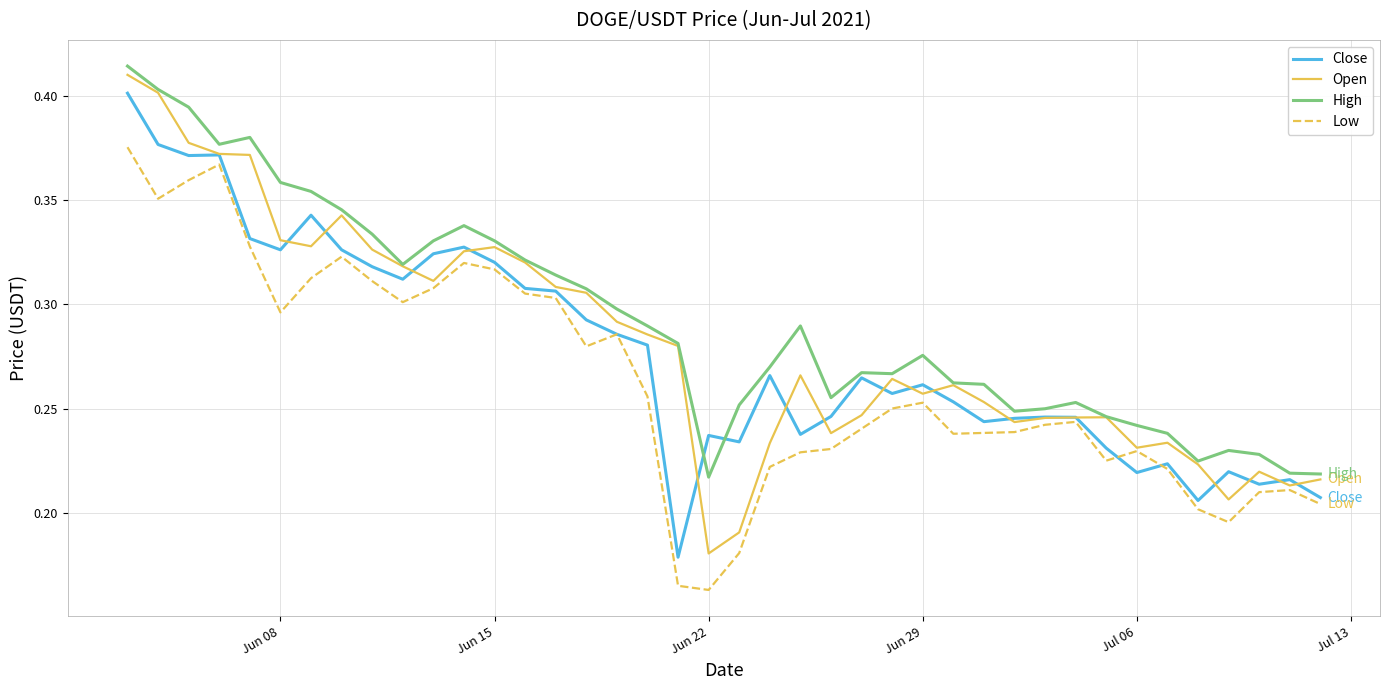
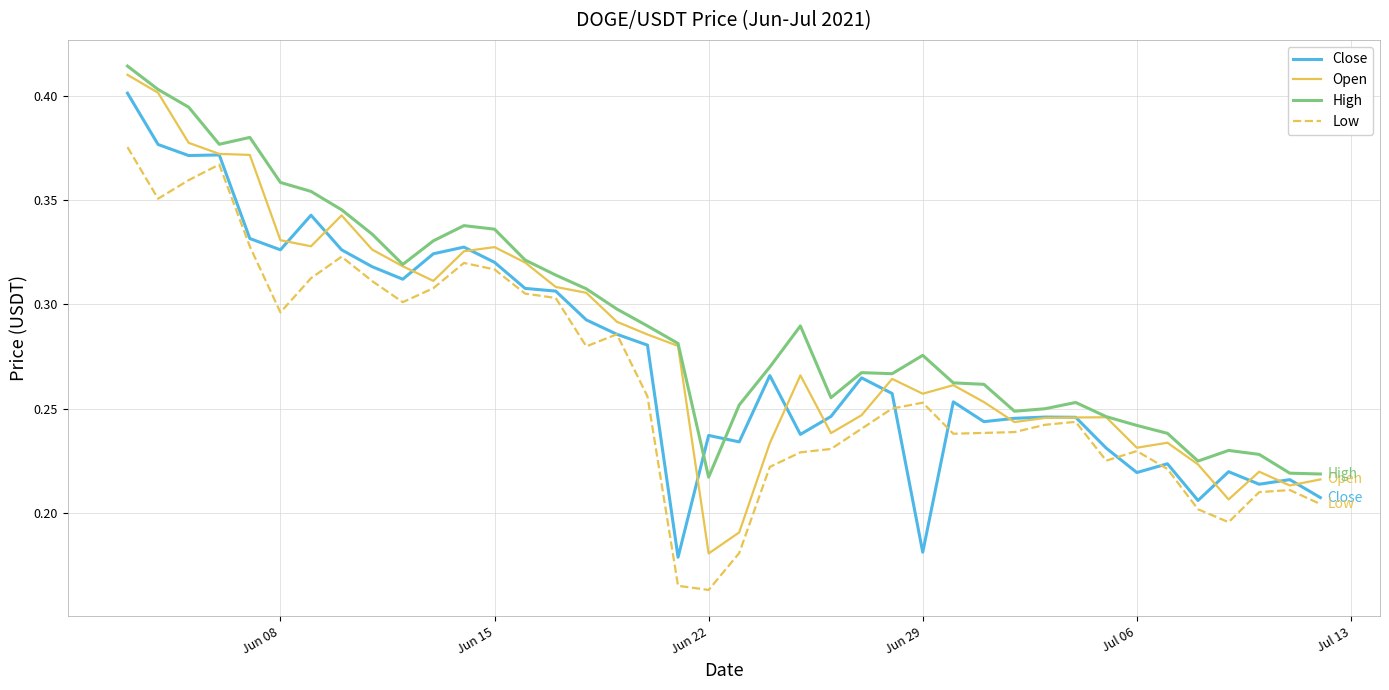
High, Jun 15: 0.330 -> 0.336
Close, Jun 29: 0.261 -> 0.181
